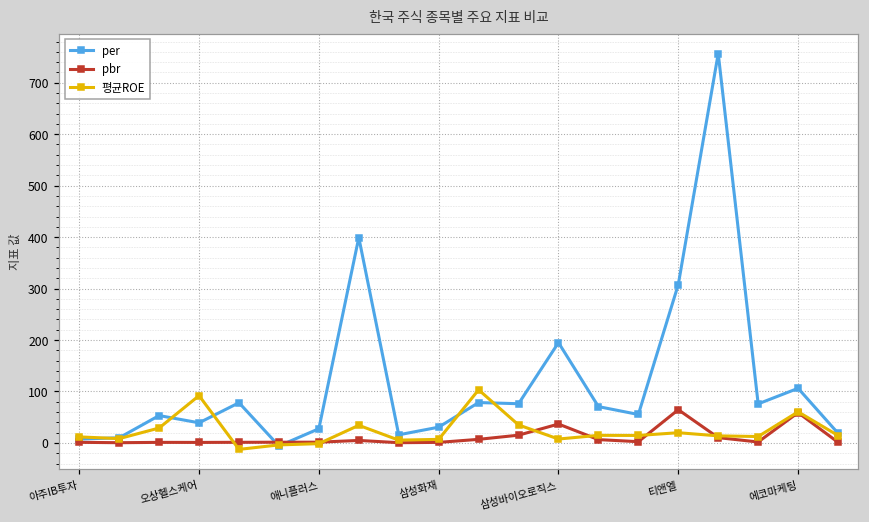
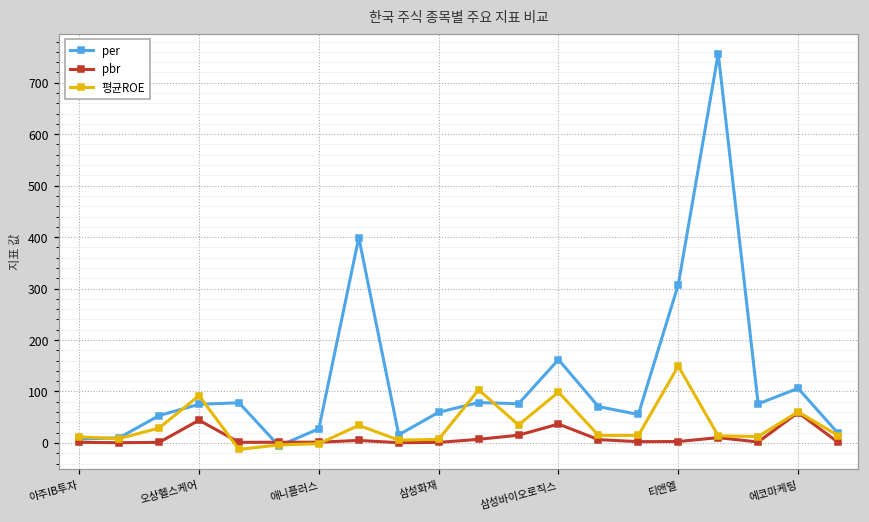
per, 오상헬스케어: 40 -> 80
pbr, 오상헬스케어: 0 -> 40
per, 삼성화재: 30 -> 60
per, 삼성바이오로직스: 200 -> 160
평균ROE, 삼성바이오로직스: 10 -> 100
pbr, 티앤엘: 60 -> 0
평균ROE, 티앤엘: 20 -> 150
